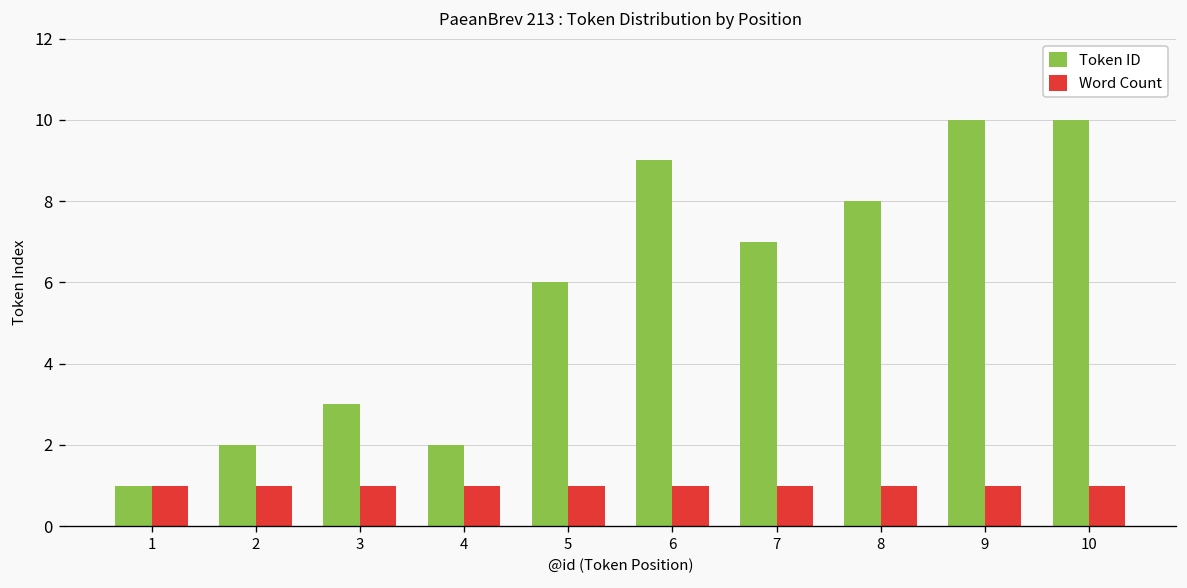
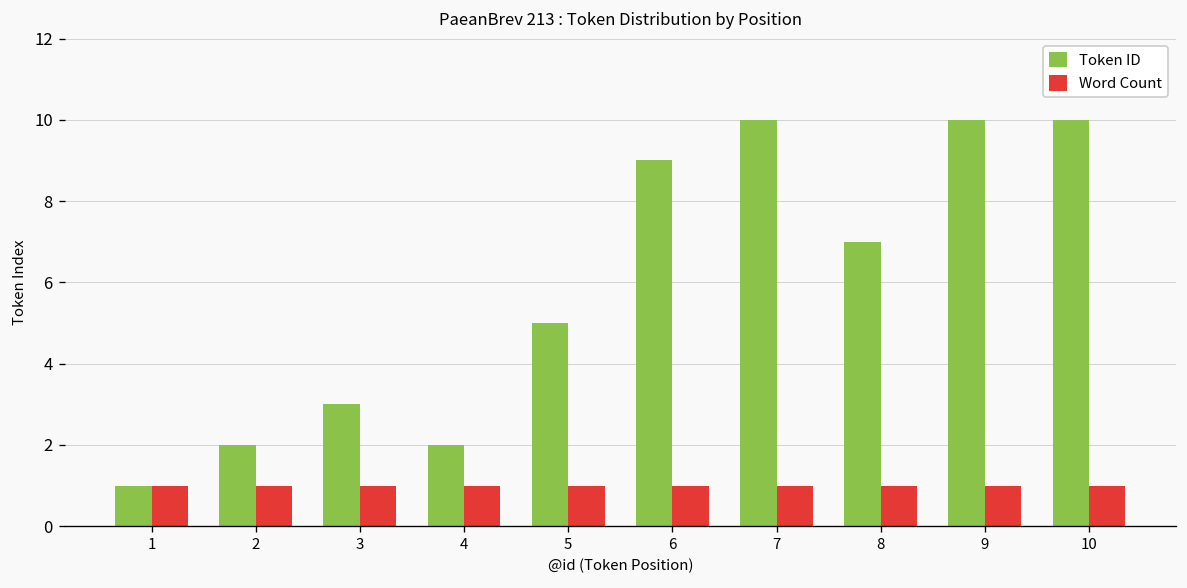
Token ID, 5: 6 -> 5
Token ID, 7: 7 -> 10
Token ID, 8: 8 -> 7
